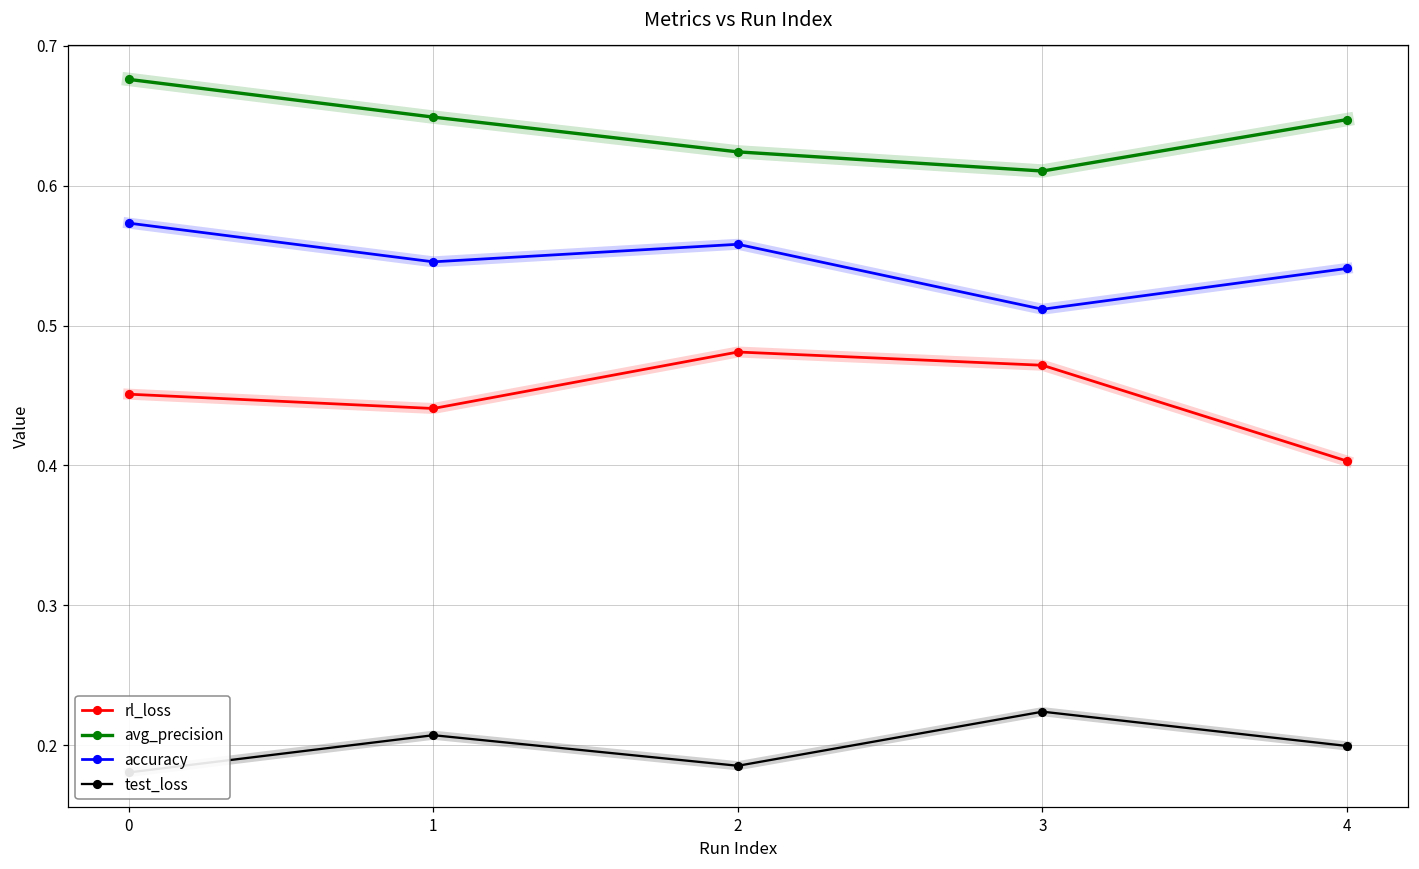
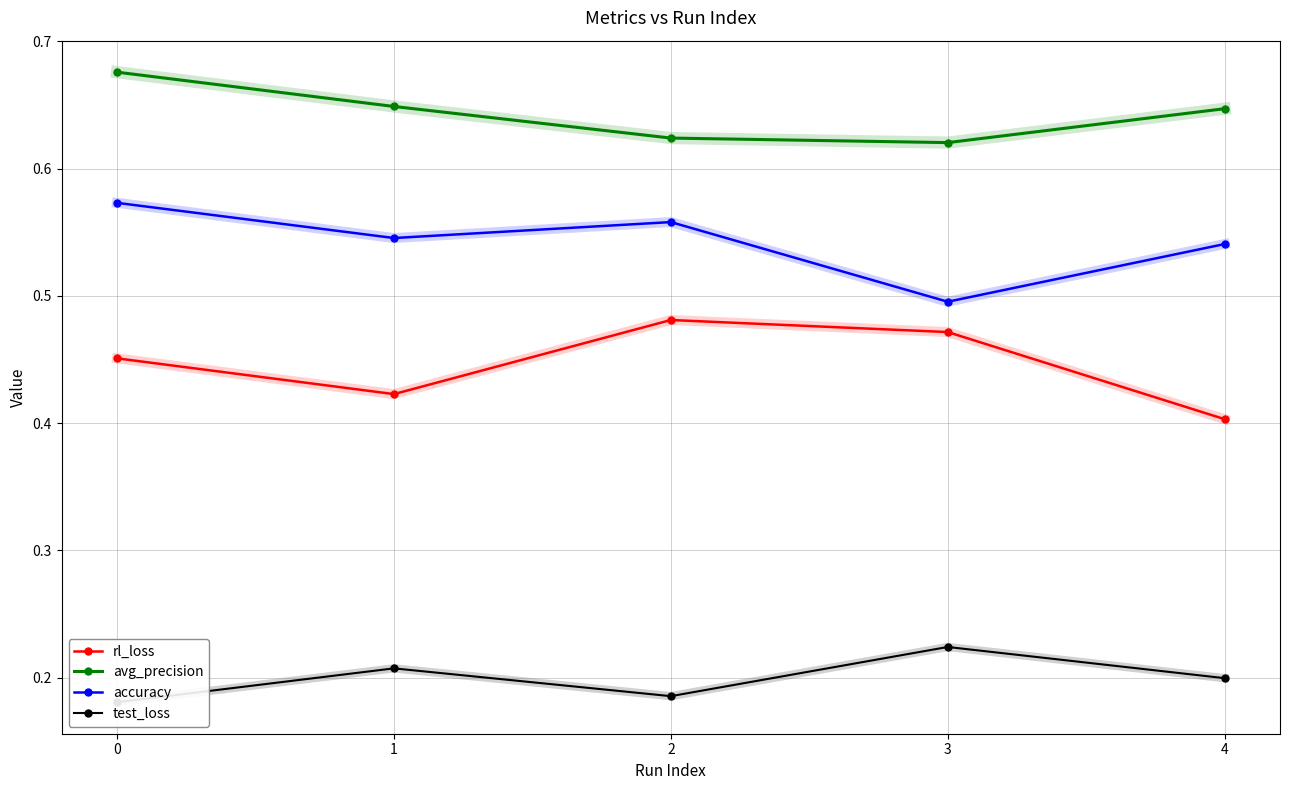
rl_loss, 1: 0.441 -> 0.423
avg_precision, 3: 0.610 -> 0.621
accuracy, 3: 0.512 -> 0.495
